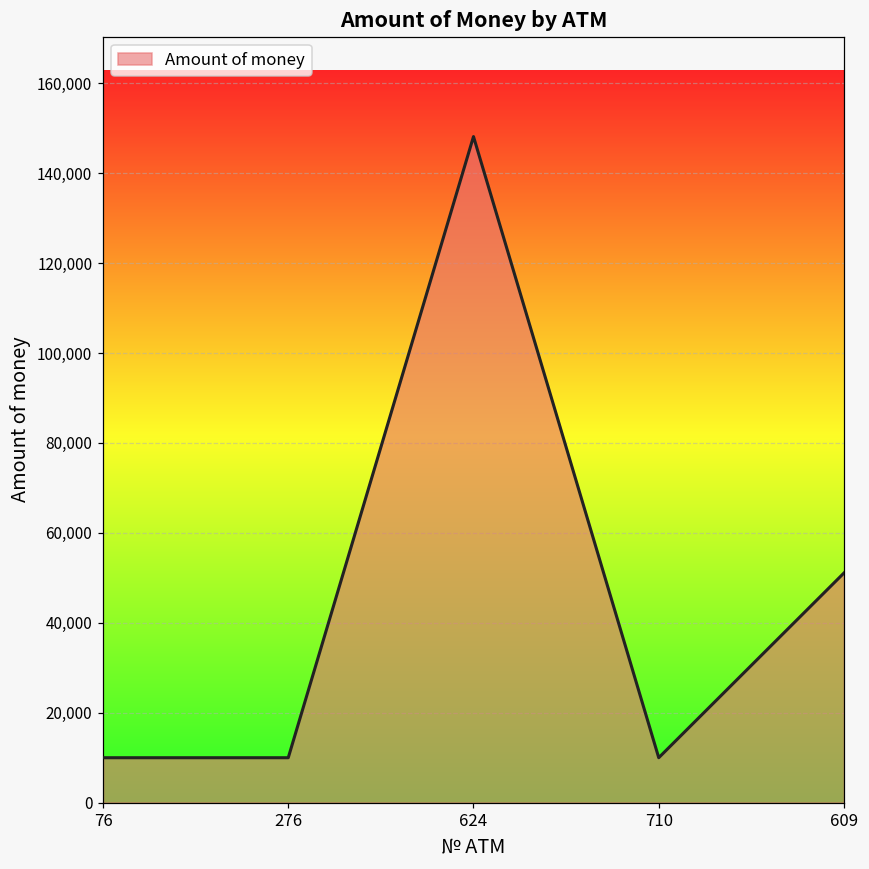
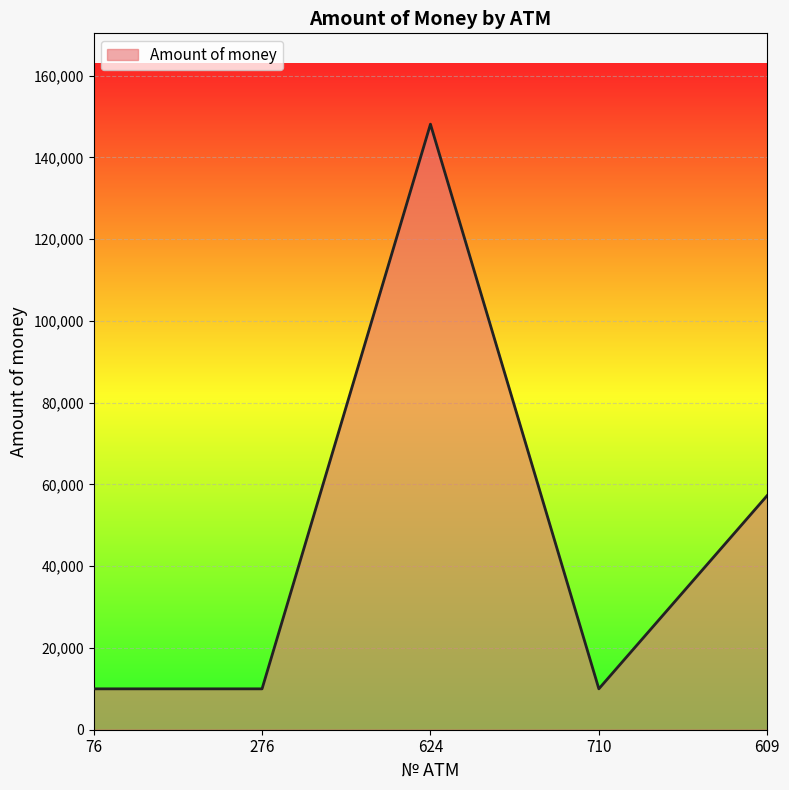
609: 51,000 -> 57,000
